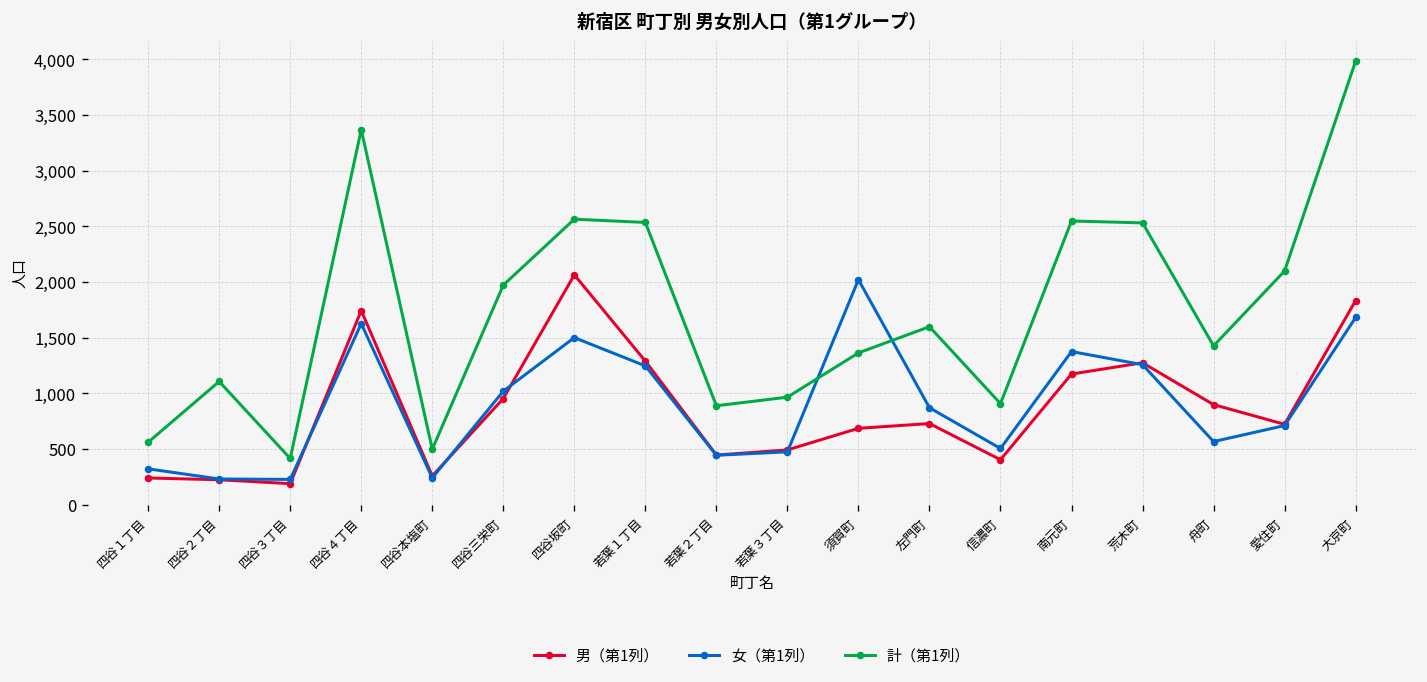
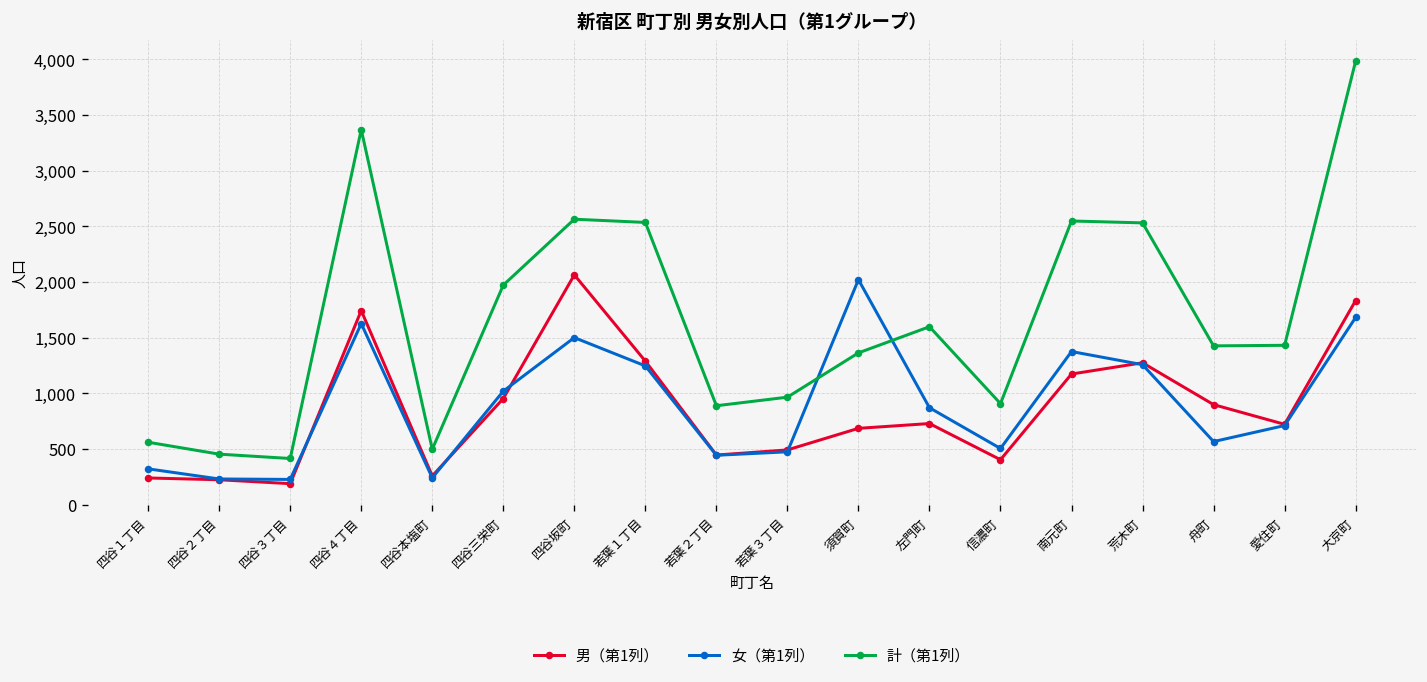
計（第1列）, 四谷２丁目: 1,100 -> 500
計（第1列）, 愛住町: 2,100 -> 1,400
